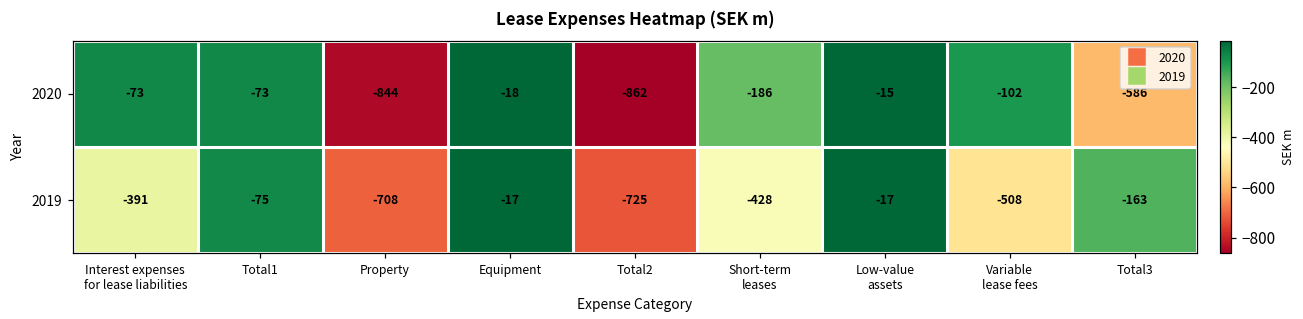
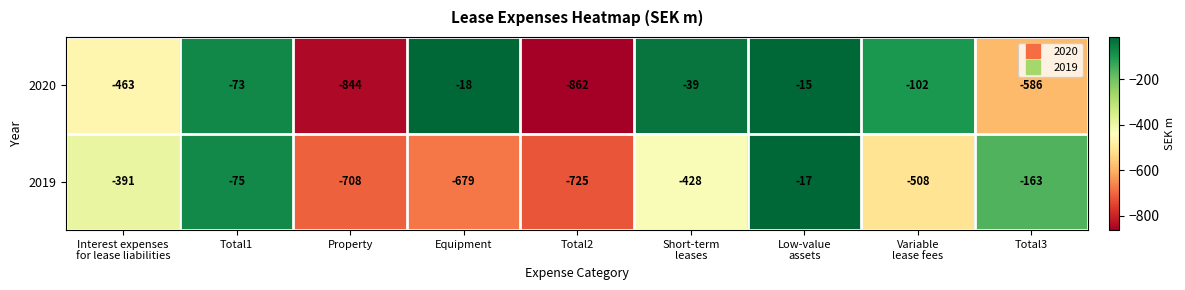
2020, Interest expenses for lease liabilities: -73 -> -463
2020, Short-term leases: -186 -> -39
2019, Equipment: -17 -> -679
